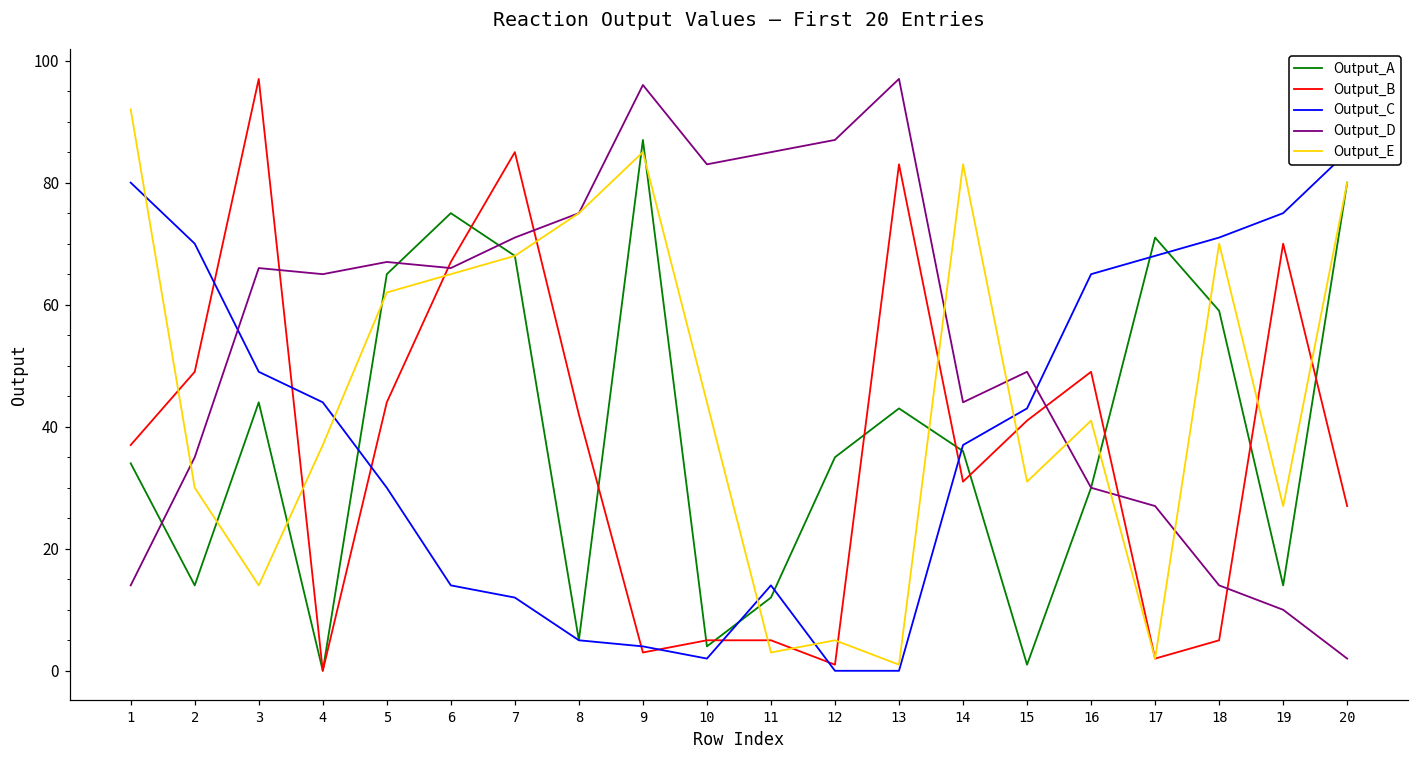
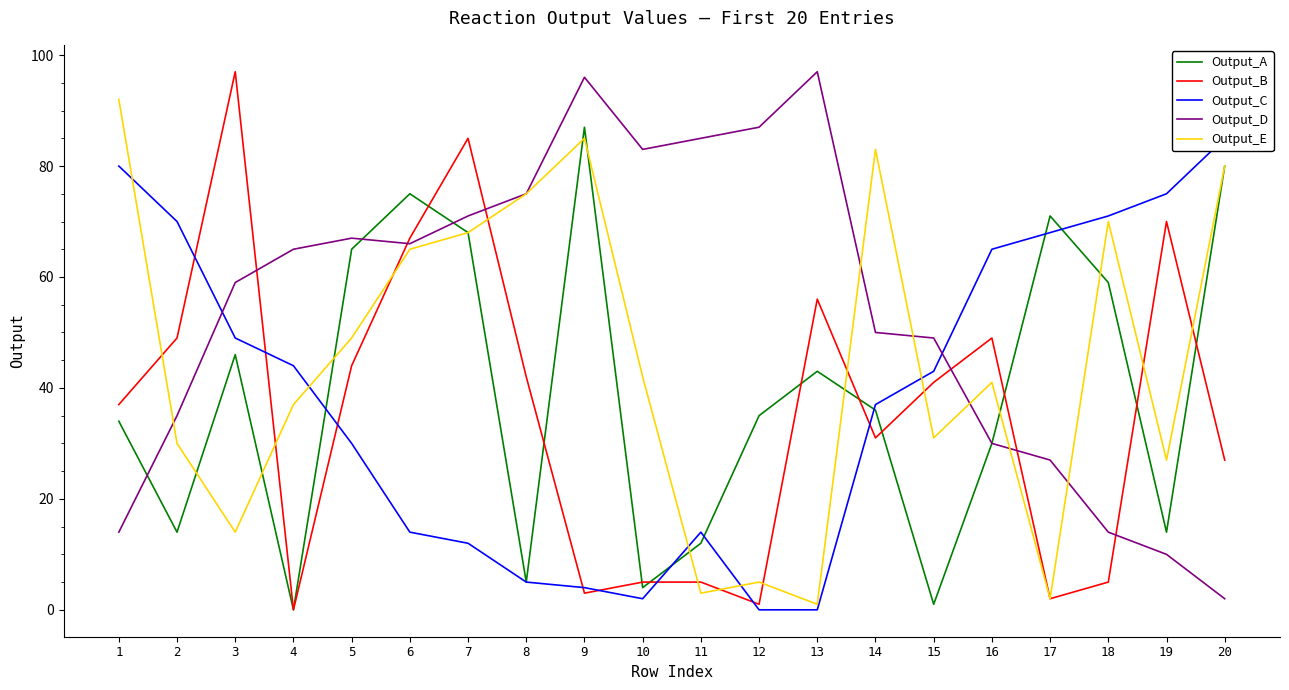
Output_A, 3: 44 -> 46
Output_D, 3: 66 -> 59
Output_E, 5: 62 -> 49
Output_E, 10: 44 -> 42
Output_B, 13: 83 -> 56
Output_D, 14: 44 -> 50
